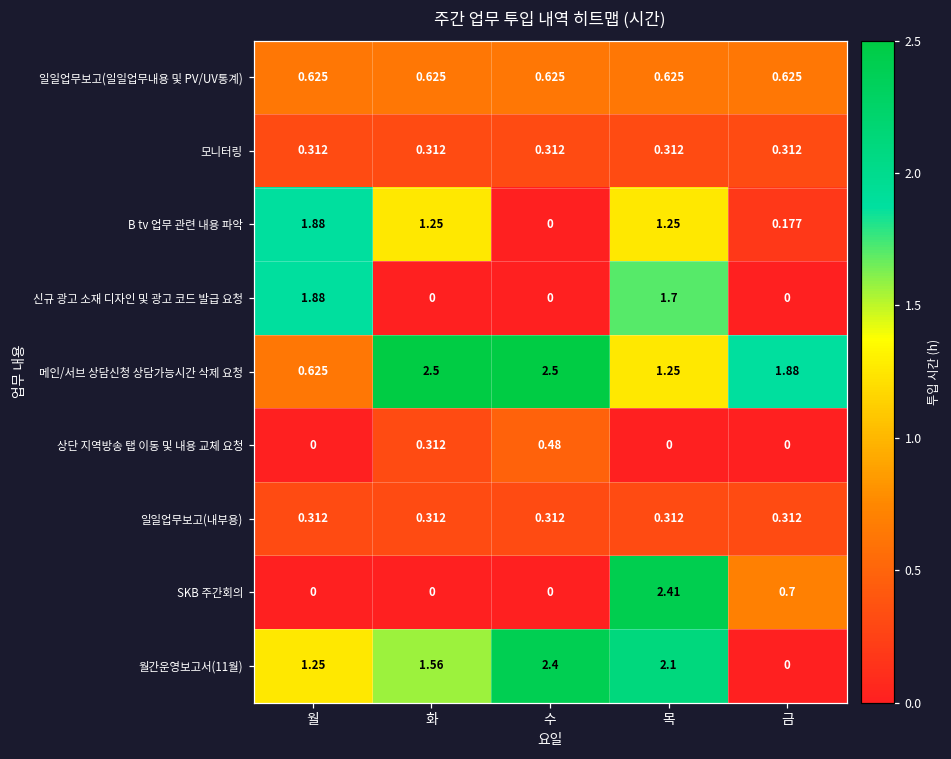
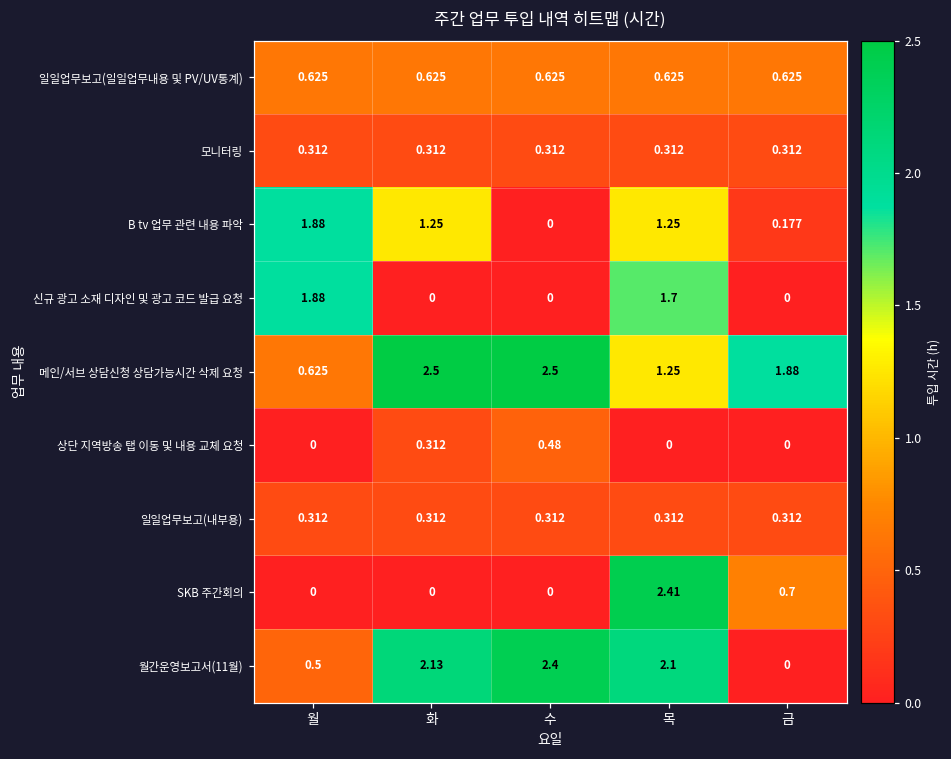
월간운영보고서(11월), 월: 1.25 -> 0.5
월간운영보고서(11월), 화: 1.56 -> 2.13
